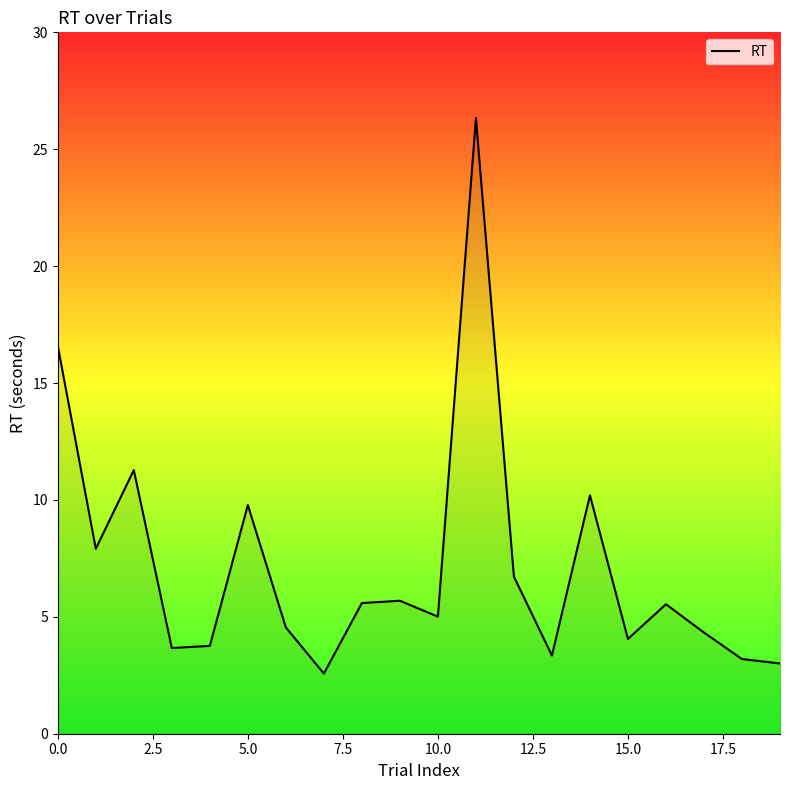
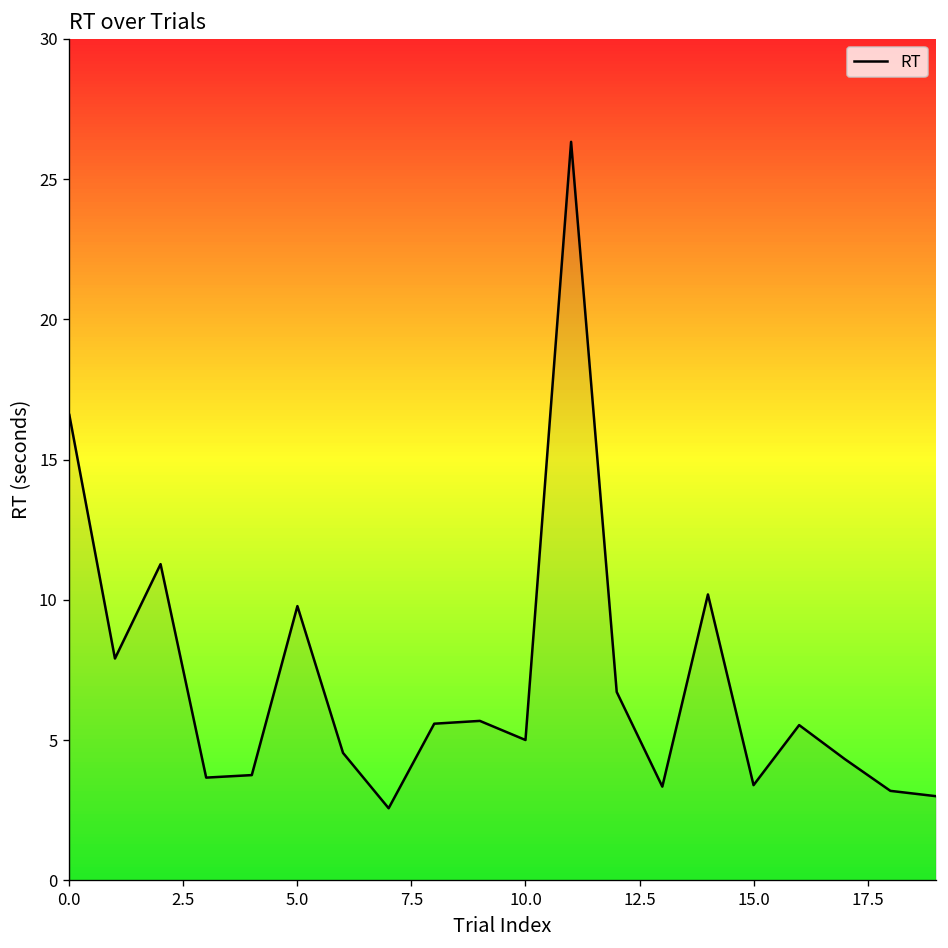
15.0: 4.1 -> 3.4
